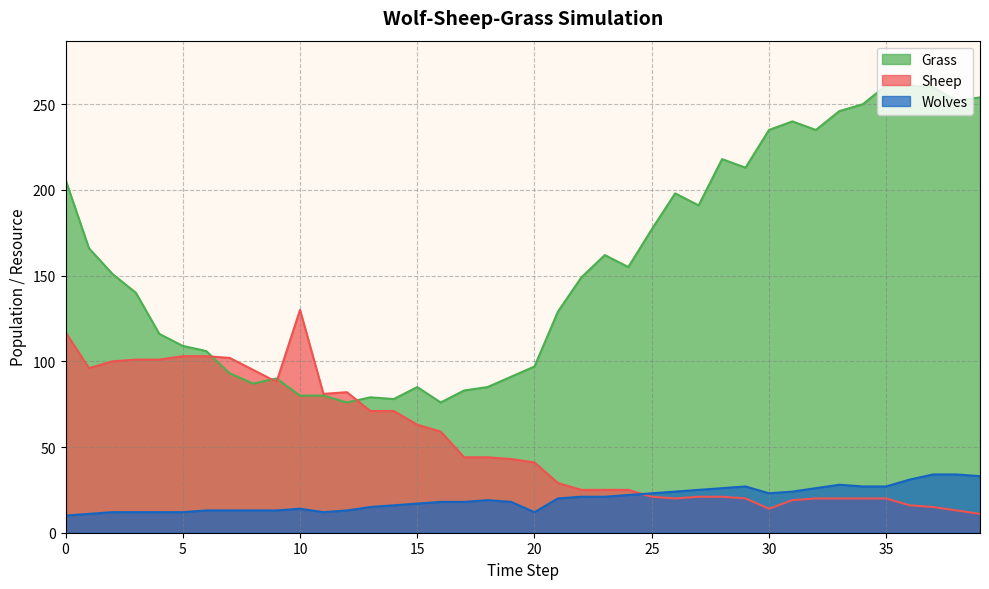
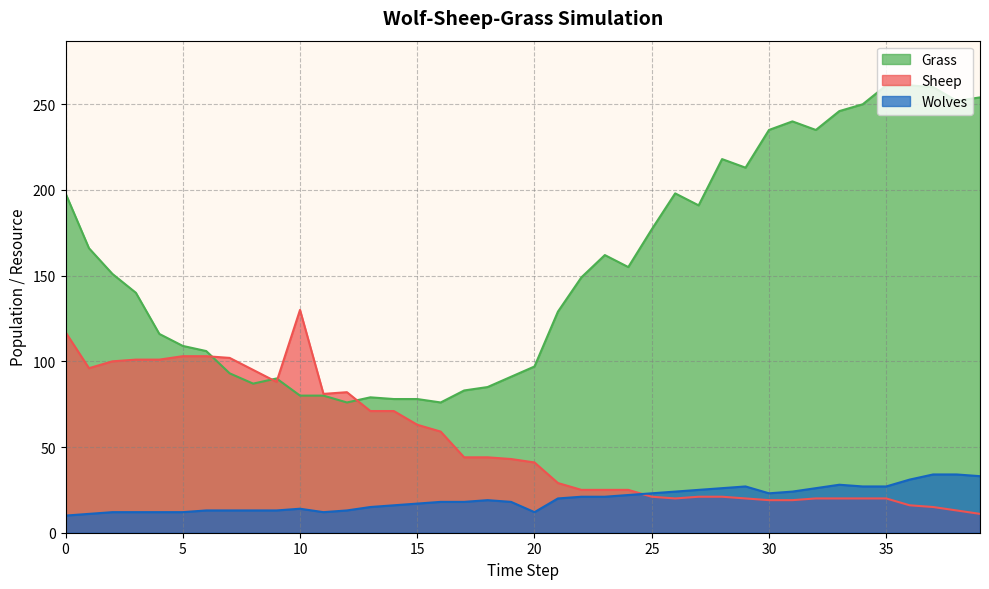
Grass, 0: 206 -> 198
Grass, 15: 85 -> 78
Sheep, 30: 14 -> 19
